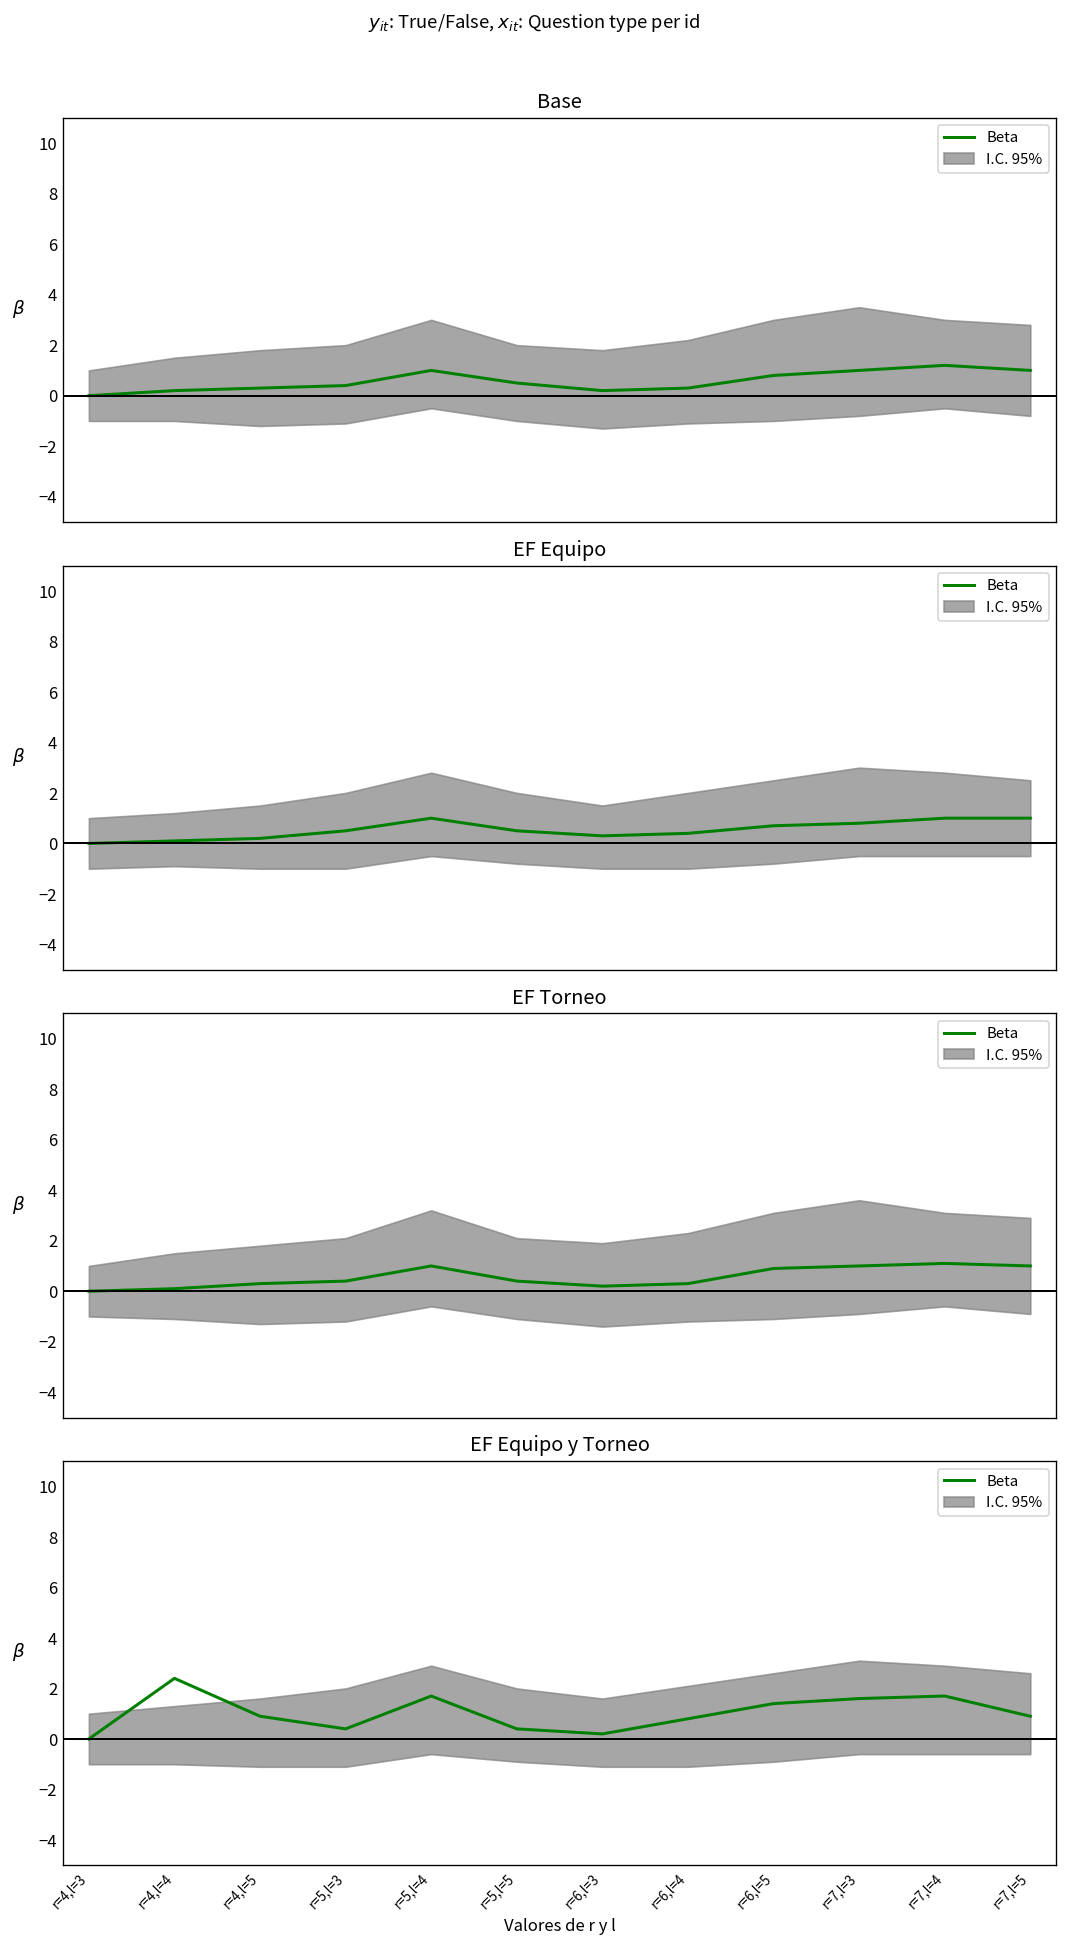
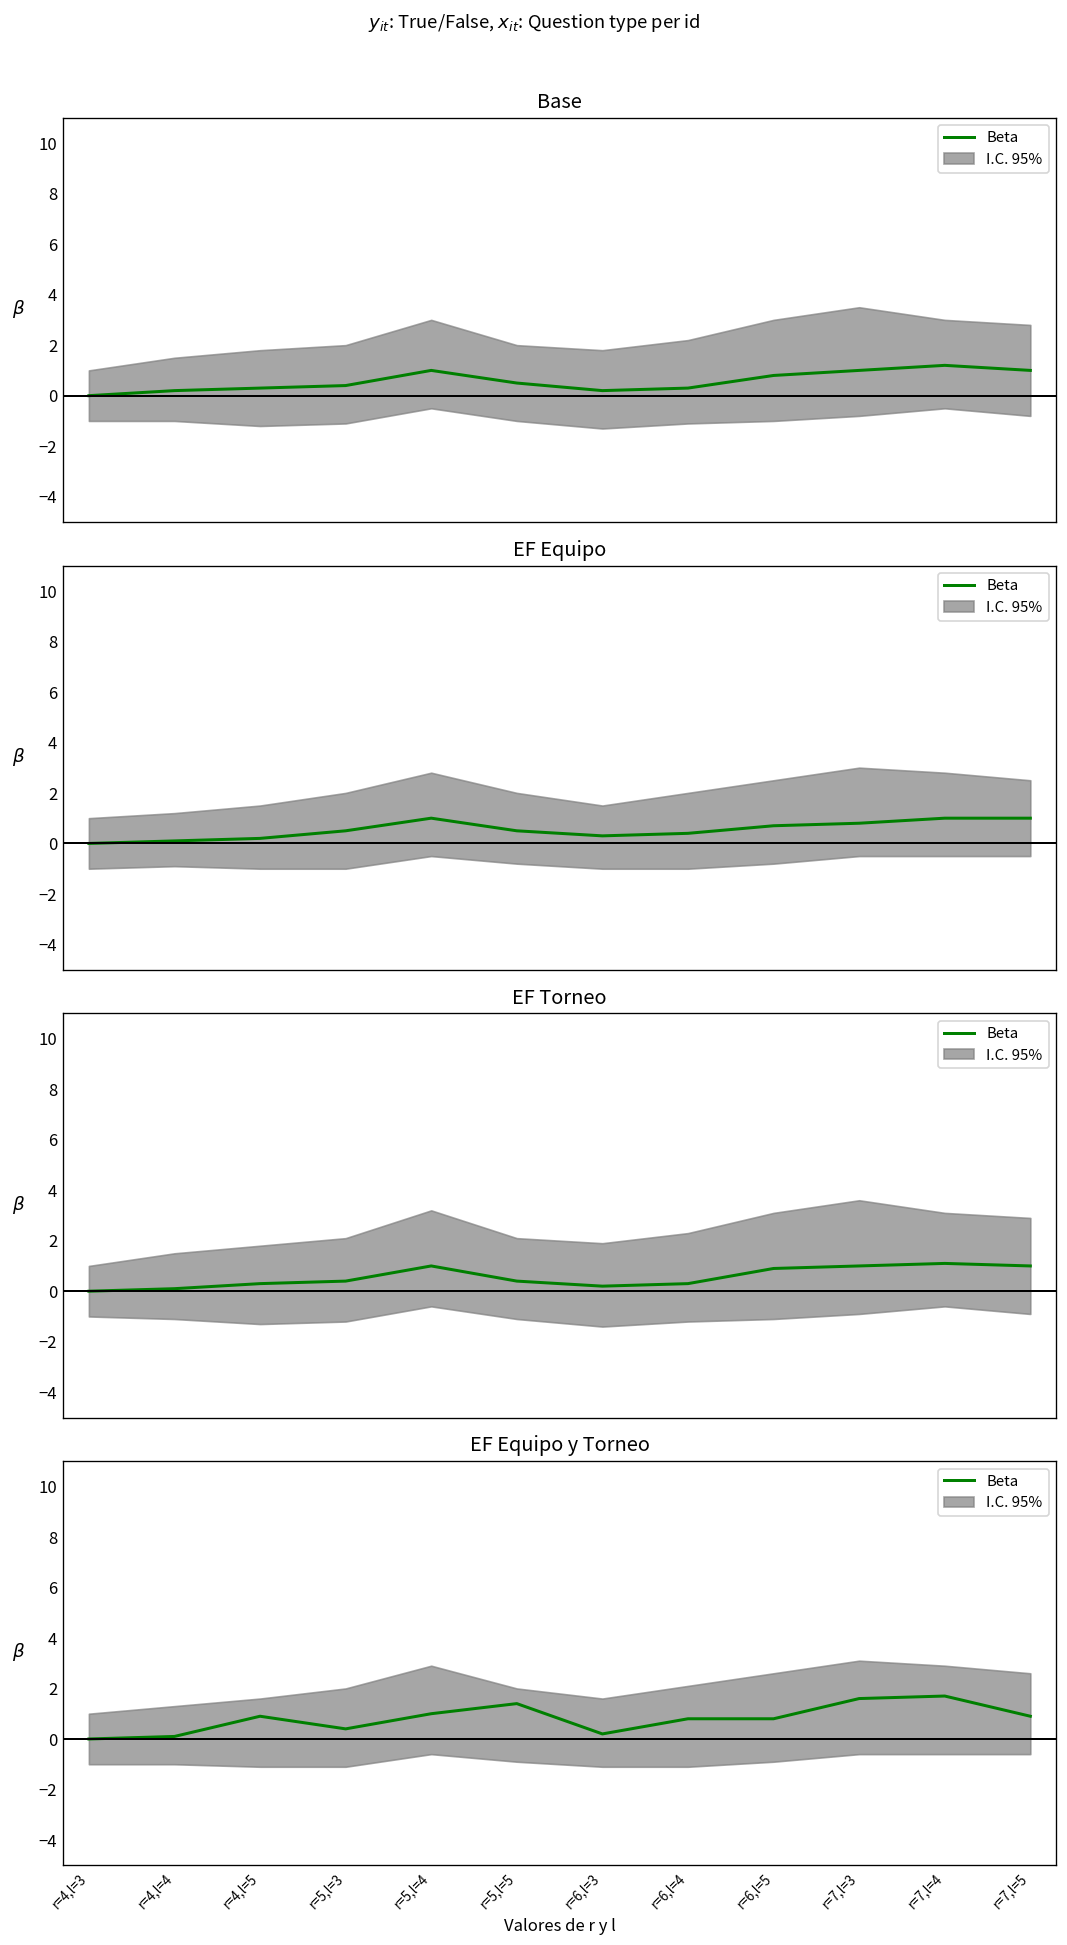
EF Equipo y Torneo, Beta, r=4,l=4: 2.4 -> 0.1
EF Equipo y Torneo, Beta, r=5,l=4: 1.7 -> 1.0
EF Equipo y Torneo, Beta, r=5,l=5: 0.4 -> 1.4
EF Equipo y Torneo, Beta, r=6,l=5: 1.4 -> 0.8
